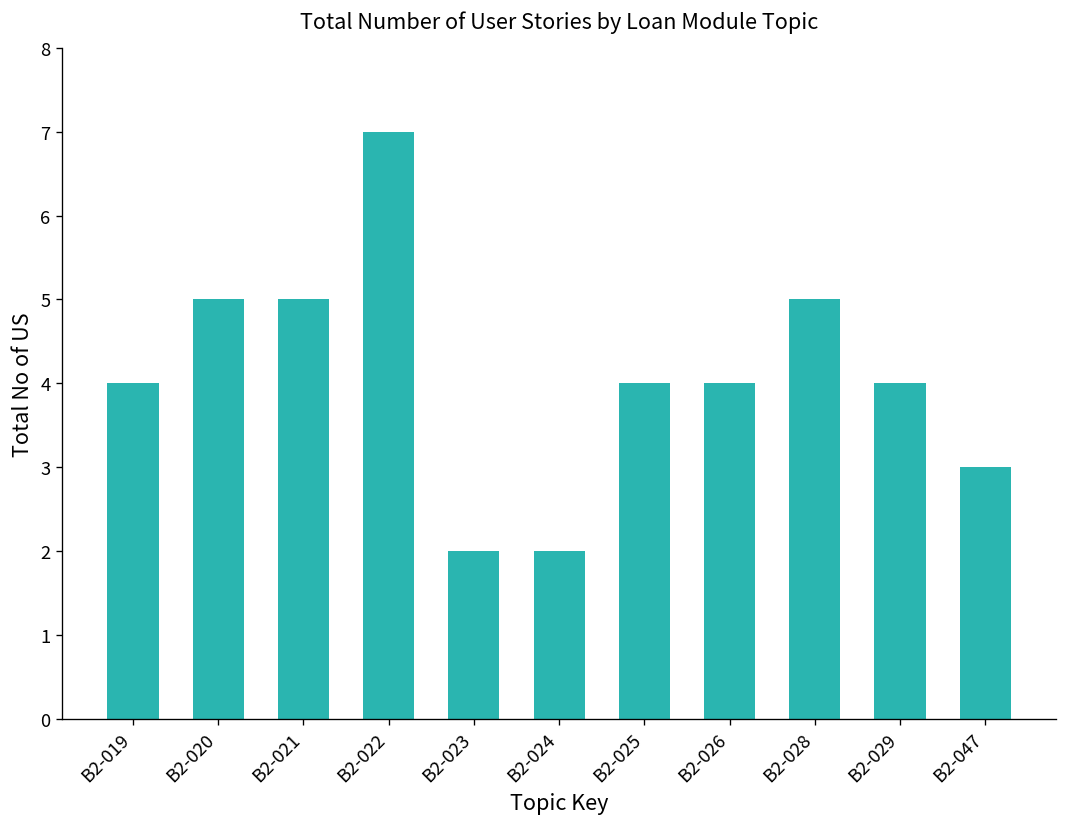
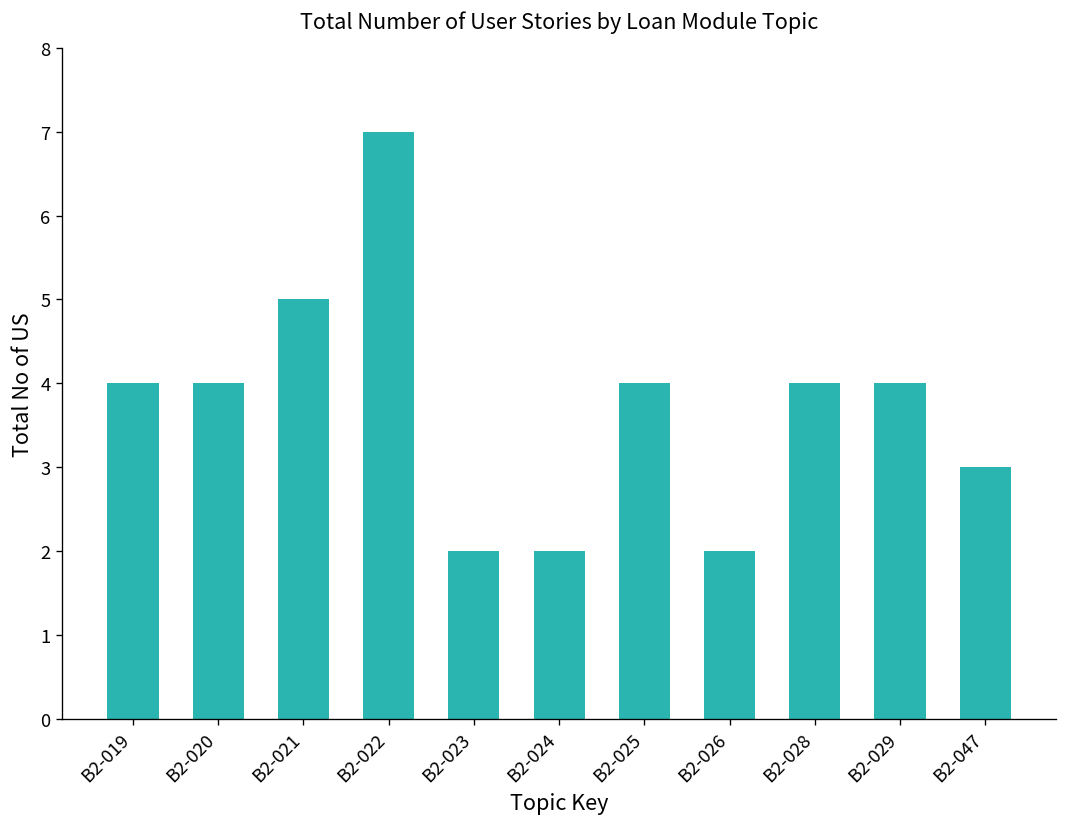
B2-020: 5 -> 4
B2-026: 4 -> 2
B2-028: 5 -> 4
